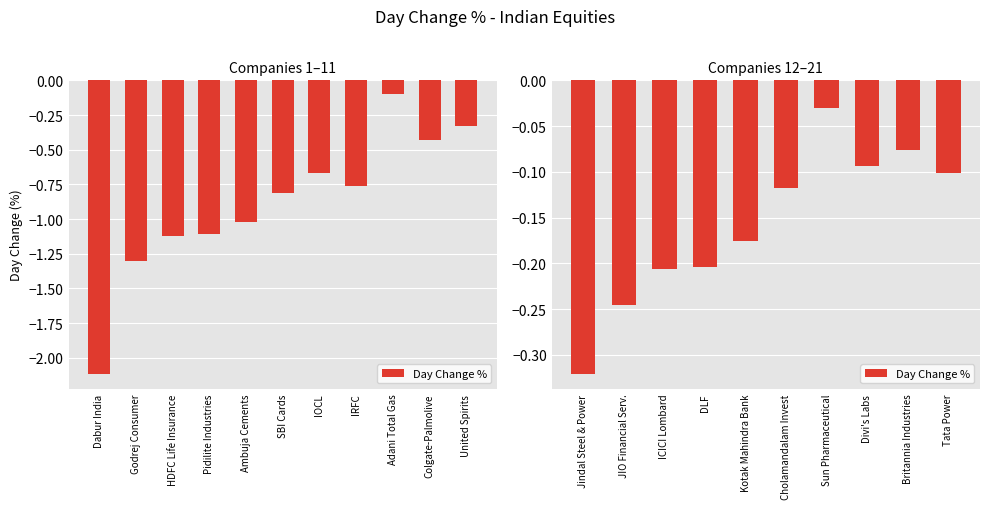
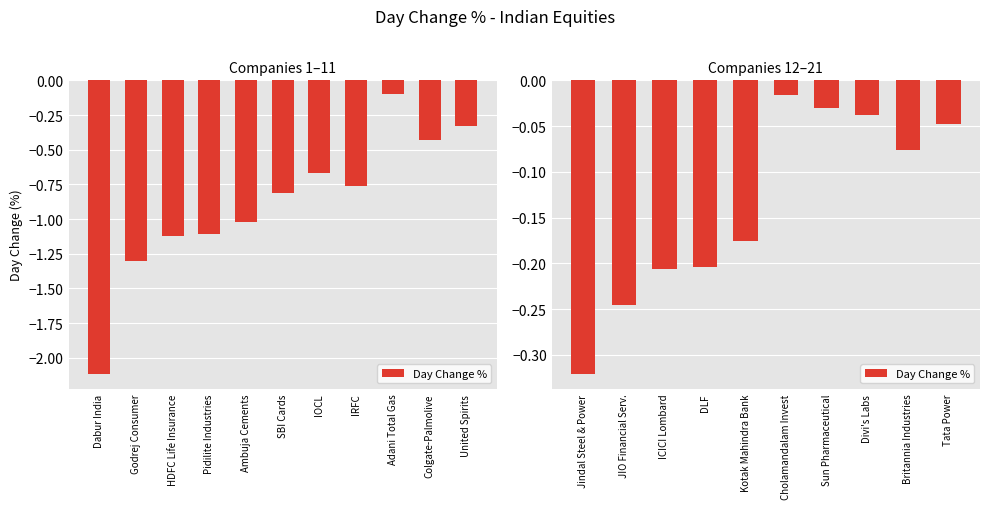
Companies 12–21, Cholamandalam Invest: -0.12 -> -0.02
Companies 12–21, Divi's Labs: -0.09 -> -0.04
Companies 12–21, Tata Power: -0.10 -> -0.05
